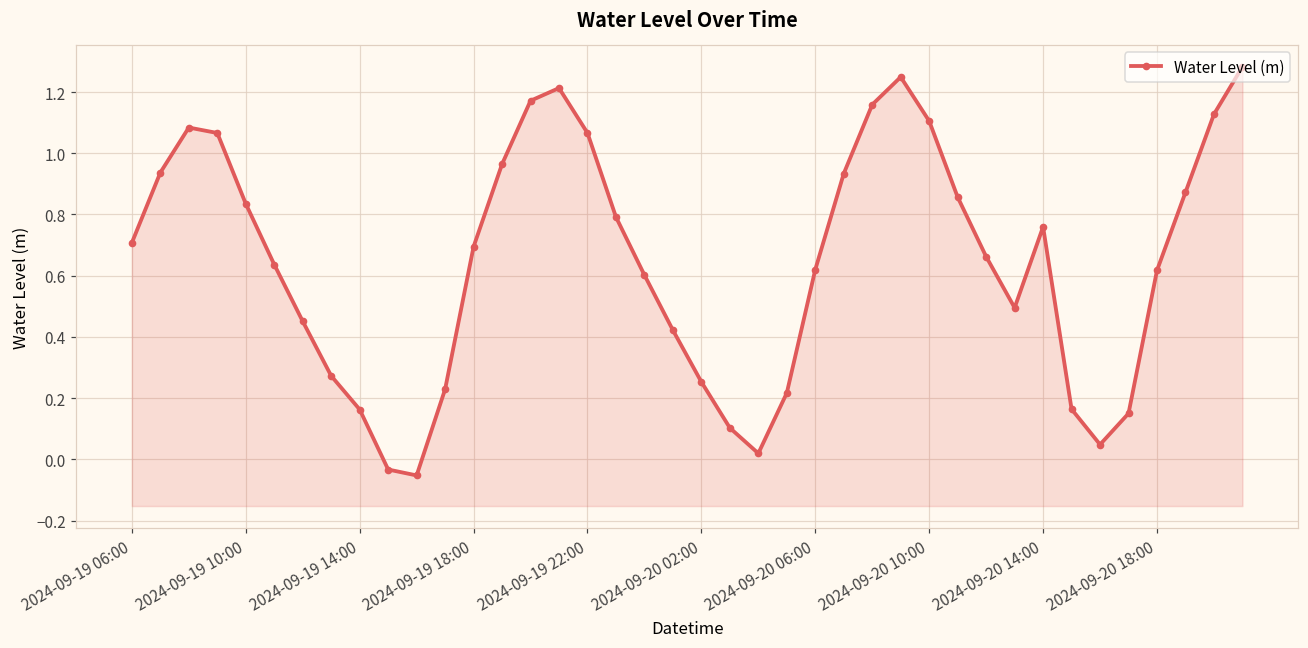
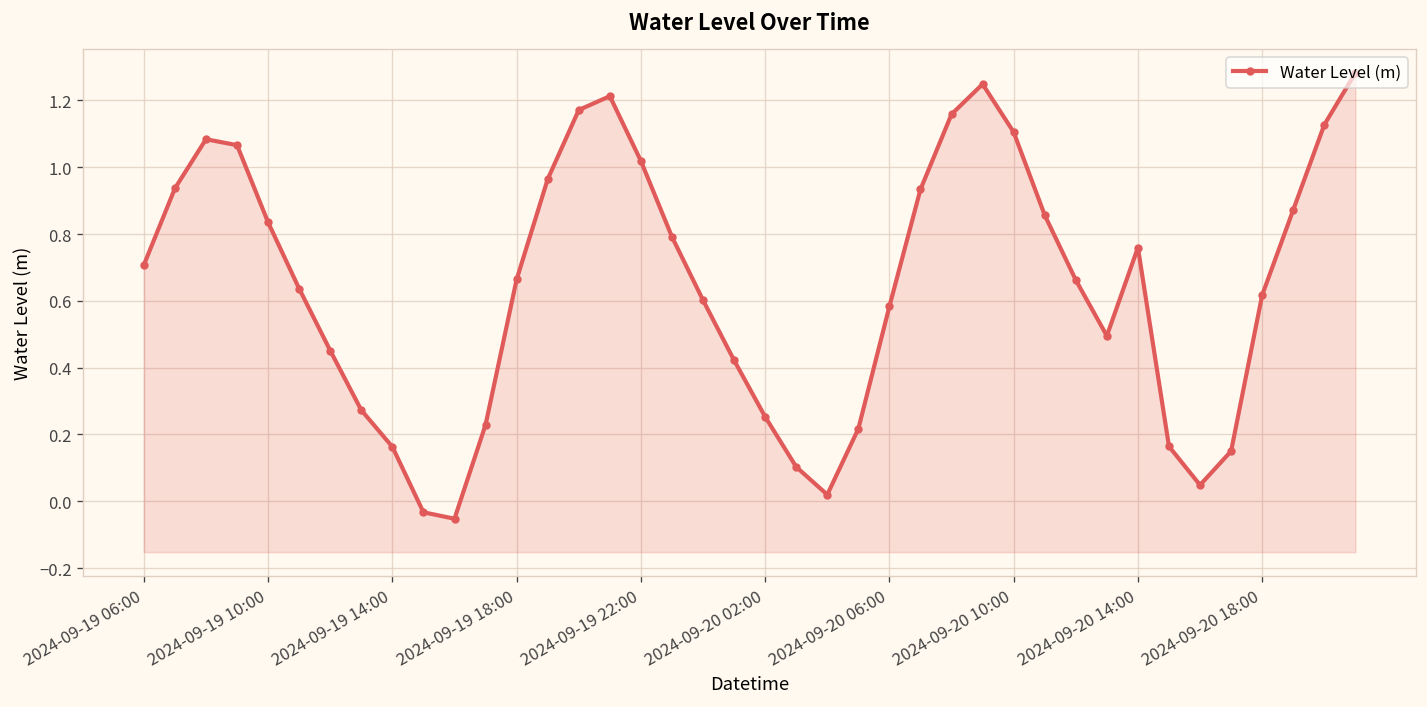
2024-09-19 18:00: 0.69 -> 0.66
2024-09-19 22:00: 1.07 -> 1.02
2024-09-20 06:00: 0.62 -> 0.58
